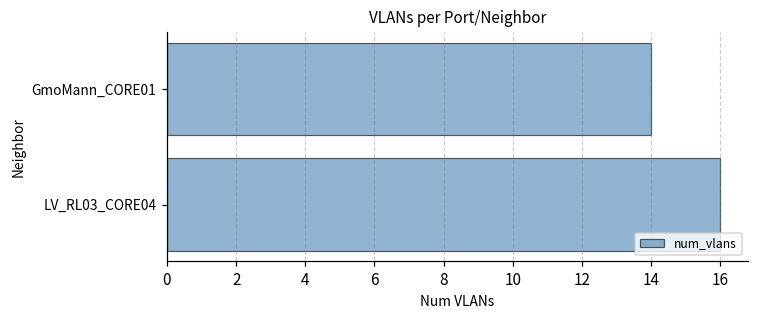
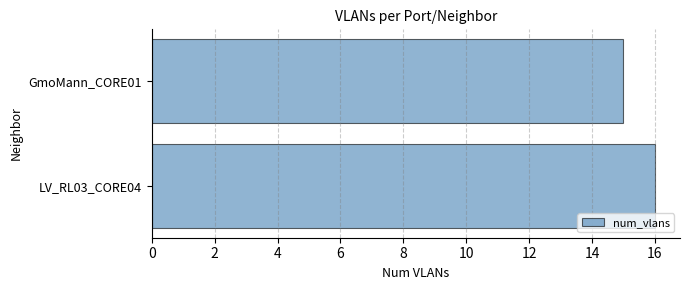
GmoMann_CORE01: 14 -> 15
